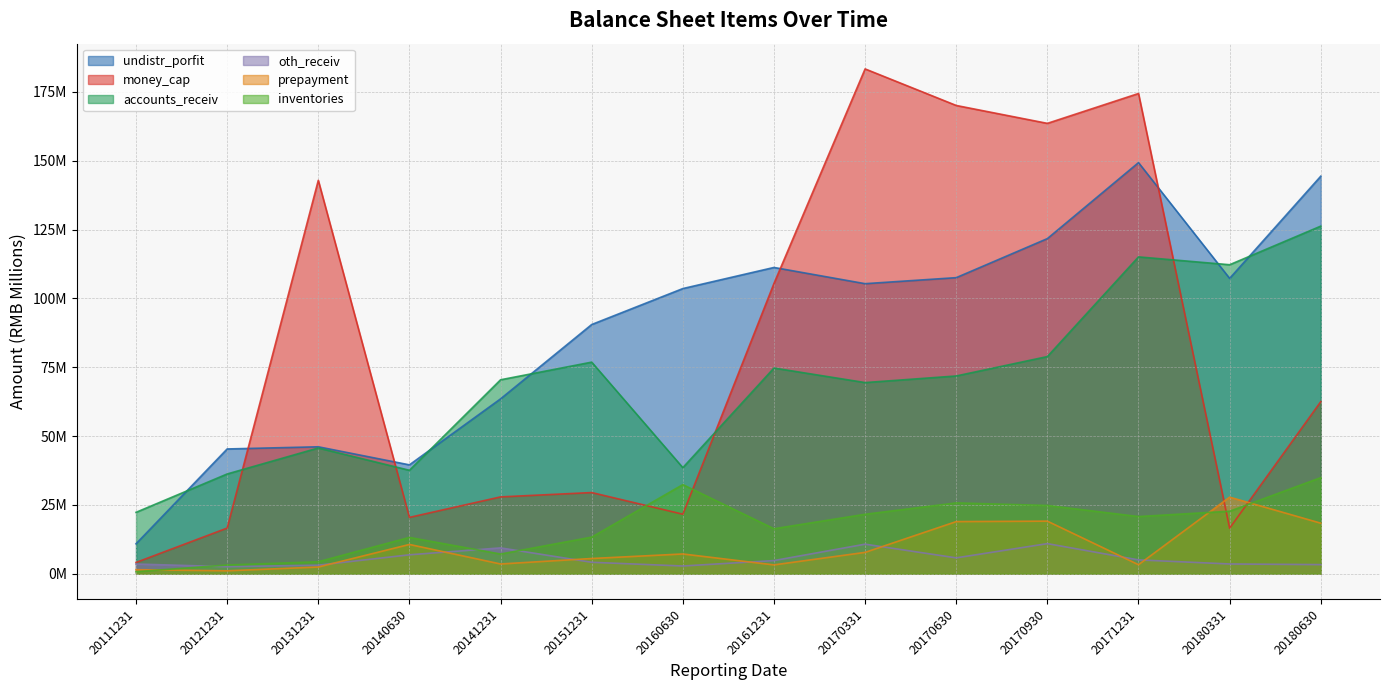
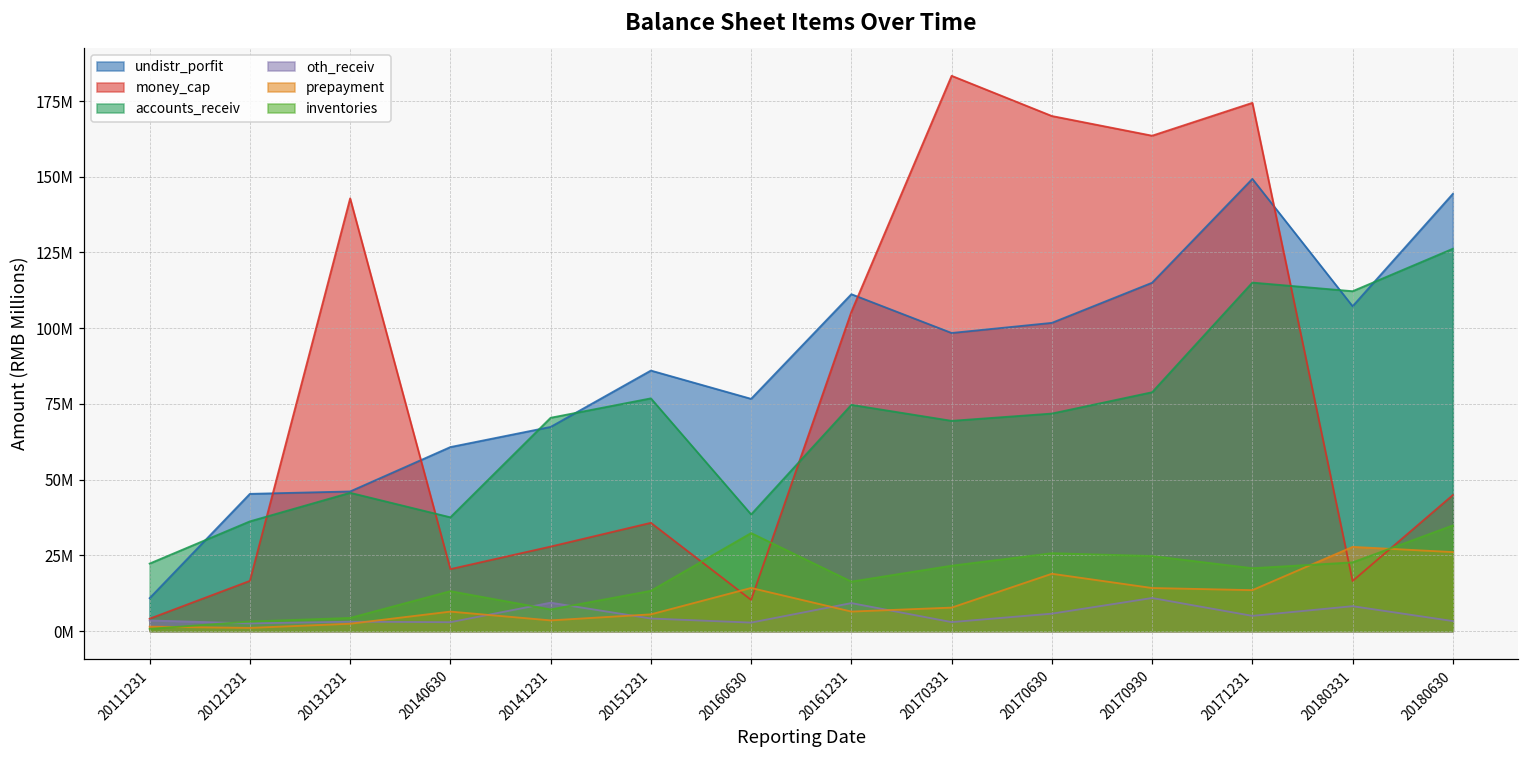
undistr_porfit, 20140630: 40000000 -> 61000000
oth_receiv, 20140630: 7000000 -> 3000000
prepayment, 20140630: 11000000 -> 6000000
undistr_porfit, 20141231: 64000000 -> 67000000
undistr_porfit, 20151231: 91000000 -> 86000000
money_cap, 20151231: 29000000 -> 36000000
undistr_porfit, 20160630: 104000000 -> 77000000
money_cap, 20160630: 22000000 -> 10000000
prepayment, 20160630: 7000000 -> 14000000
oth_receiv, 20161231: 5000000 -> 9000000
prepayment, 20161231: 3000000 -> 6000000
undistr_porfit, 20170331: 105000000 -> 98000000
oth_receiv, 20170331: 11000000 -> 3000000
undistr_porfit, 20170630: 108000000 -> 102000000
undistr_porfit, 20170930: 122000000 -> 115000000
prepayment, 20170930: 19000000 -> 14000000
prepayment, 20171231: 3000000 -> 14000000
oth_receiv, 20180331: 4000000 -> 8000000
money_cap, 20180630: 62000000 -> 45000000
prepayment, 20180630: 18000000 -> 26000000
